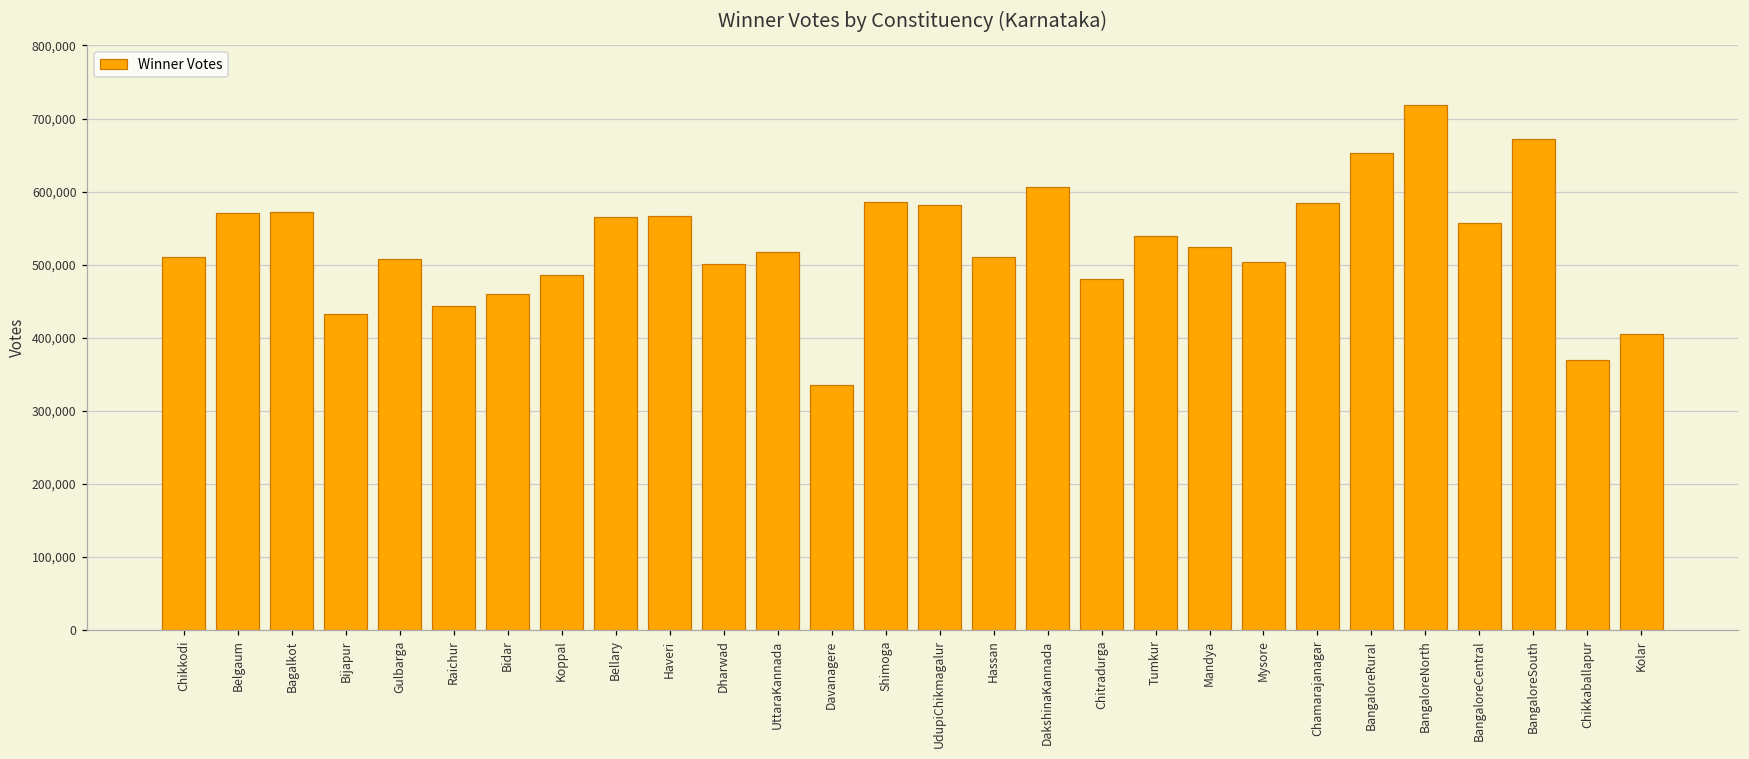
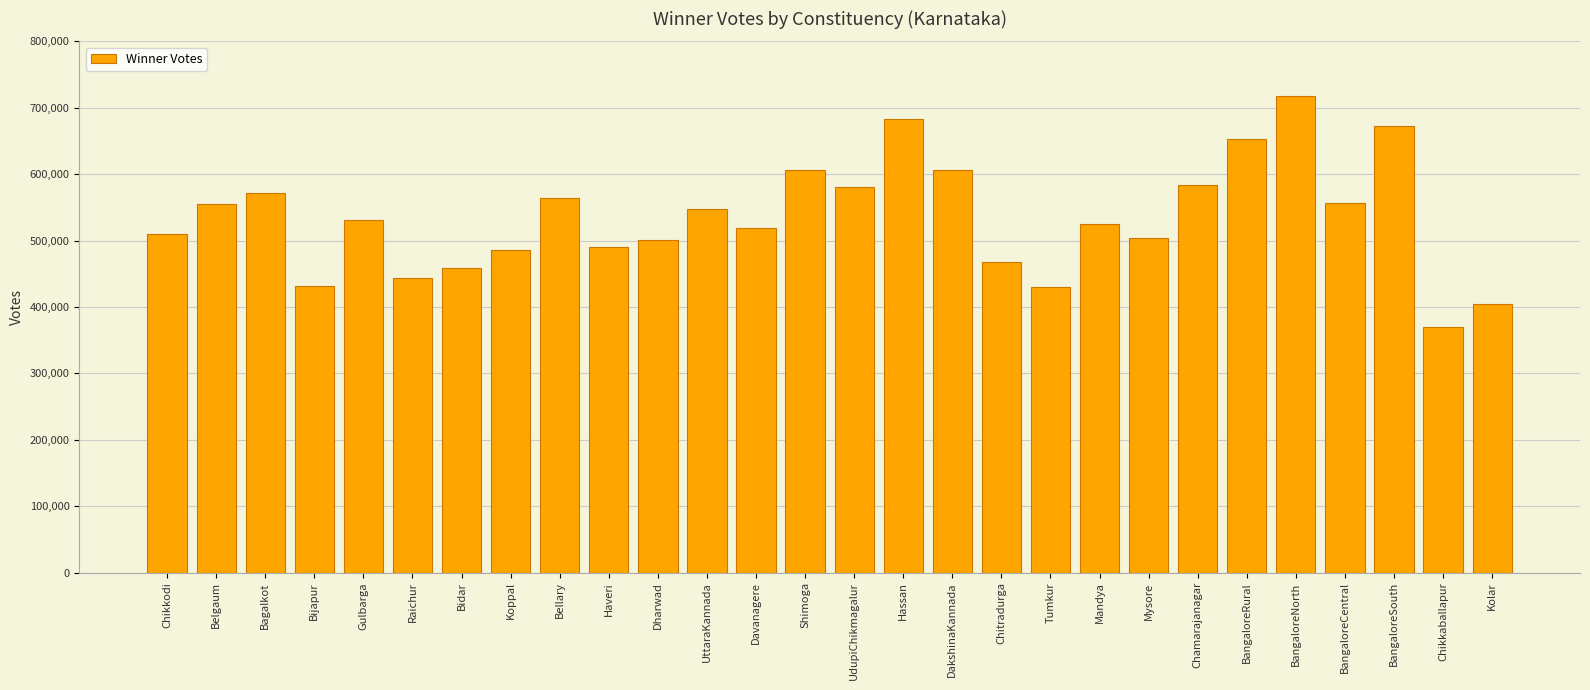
Belgaum: 570,000 -> 550,000
Gulbarga: 510,000 -> 530,000
Haveri: 570,000 -> 490,000
UttaraKannada: 520,000 -> 550,000
Davanagere: 340,000 -> 520,000
Shimoga: 590,000 -> 610,000
Hassan: 510,000 -> 680,000
Chitradurga: 480,000 -> 470,000
Tumkur: 540,000 -> 430,000
